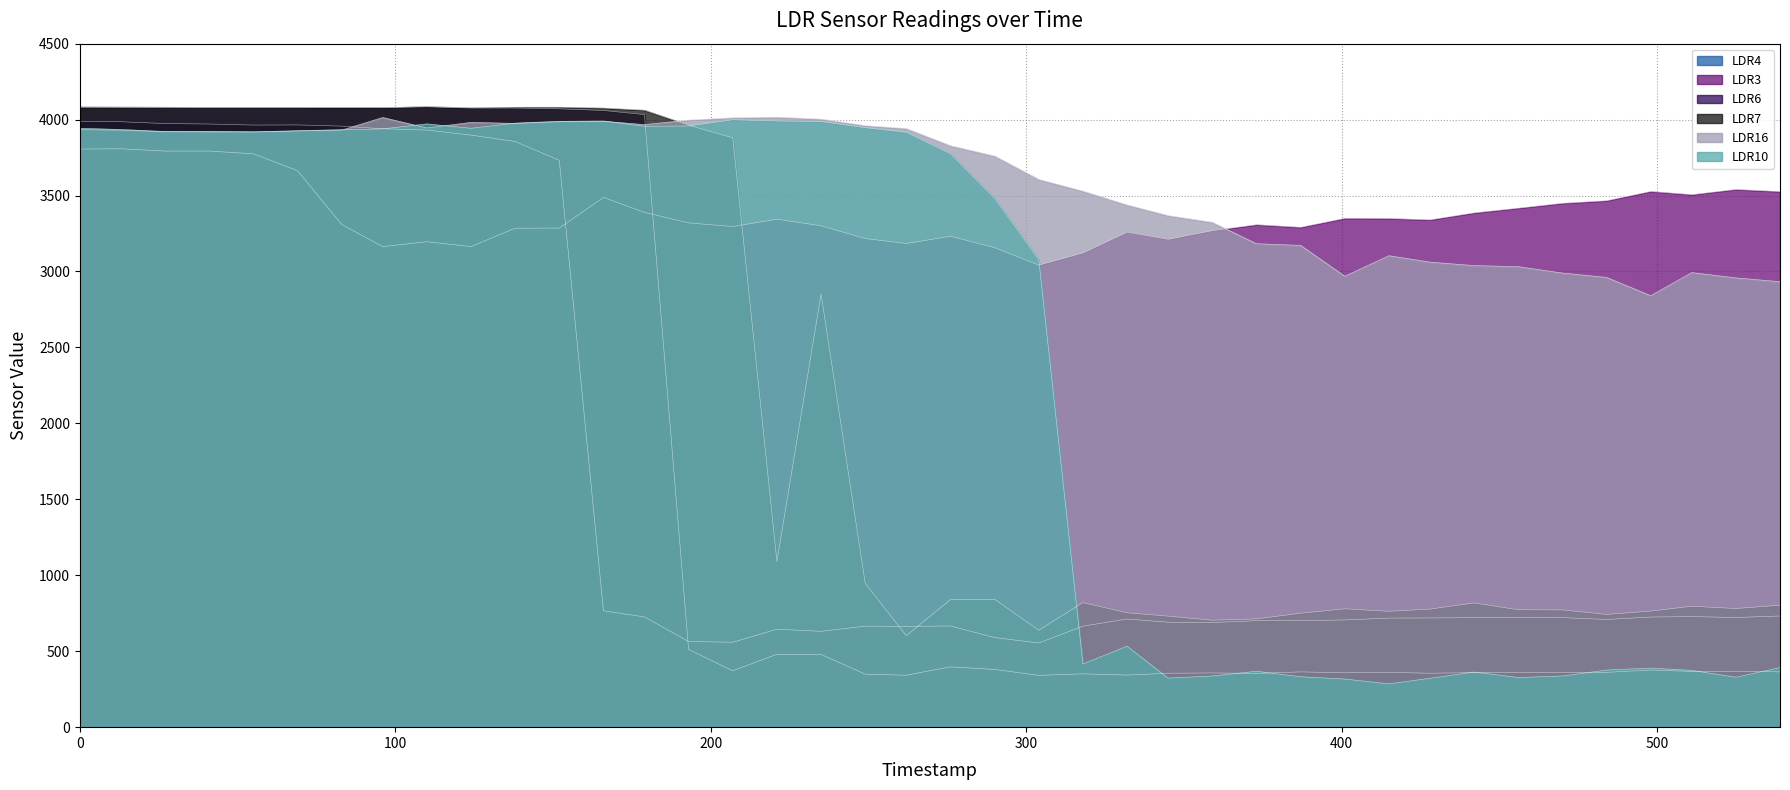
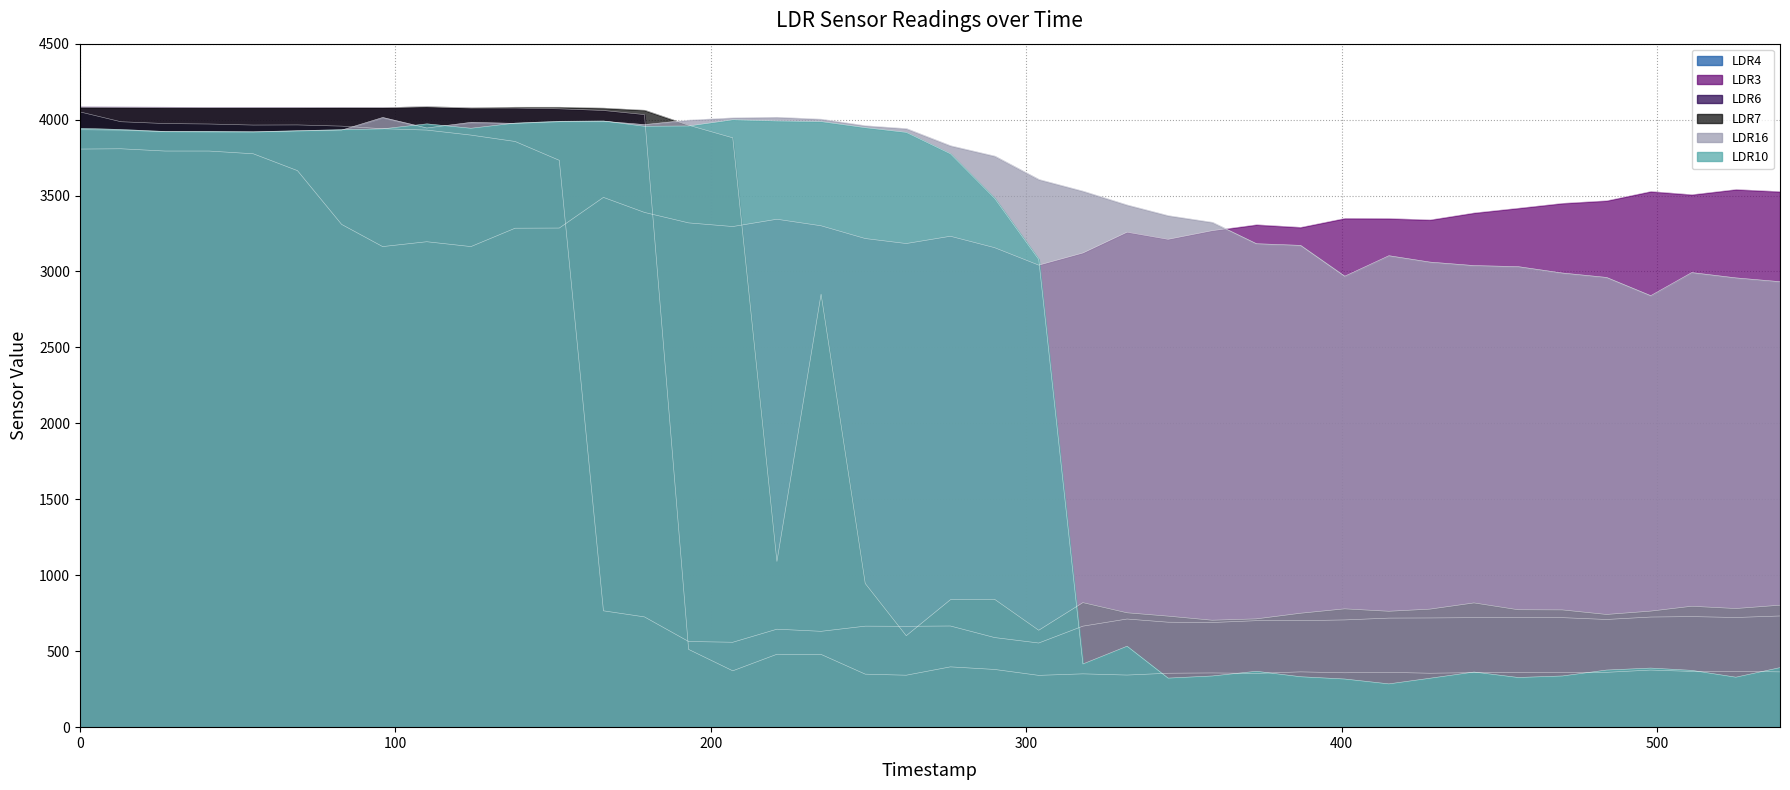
LDR4, 0: 3990 -> 4050
